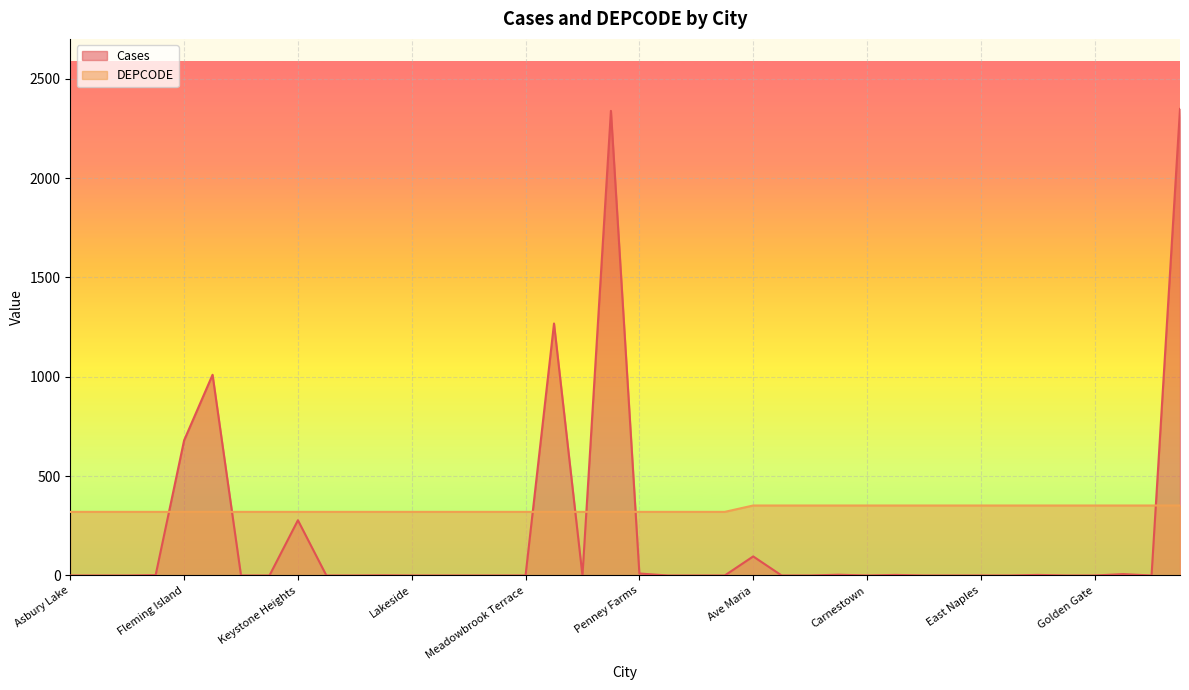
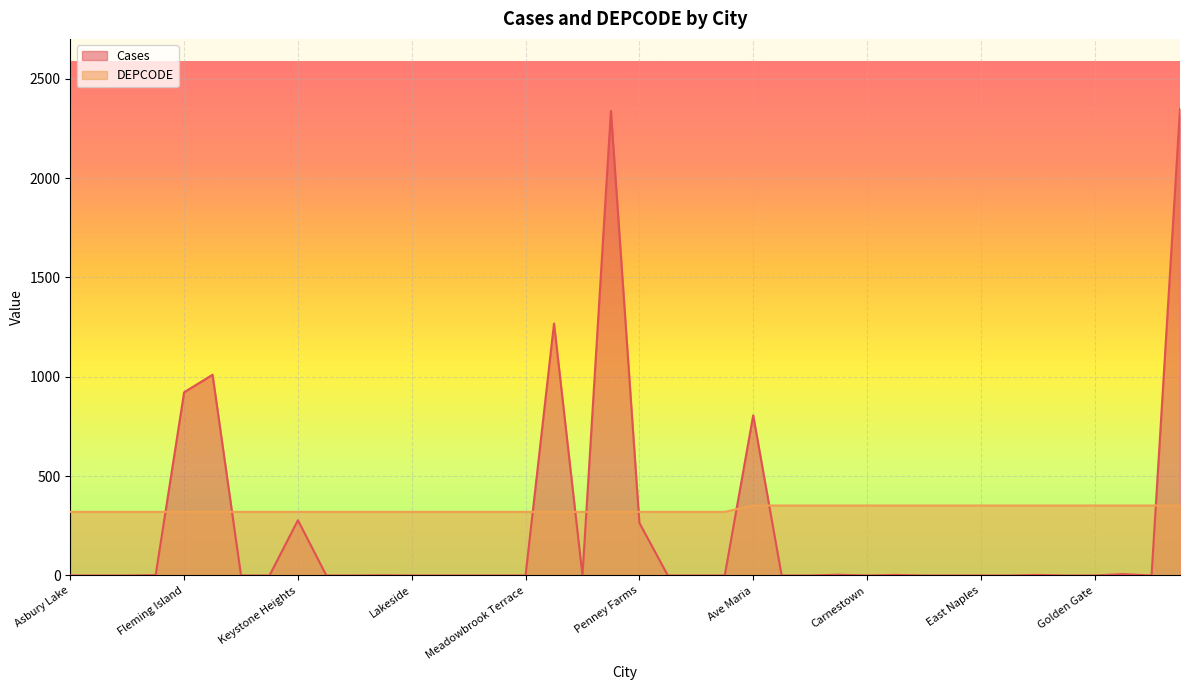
Cases, Fleming Island: 680 -> 920
Cases, Penney Farms: 10 -> 270
Cases, Ave Maria: 100 -> 810
